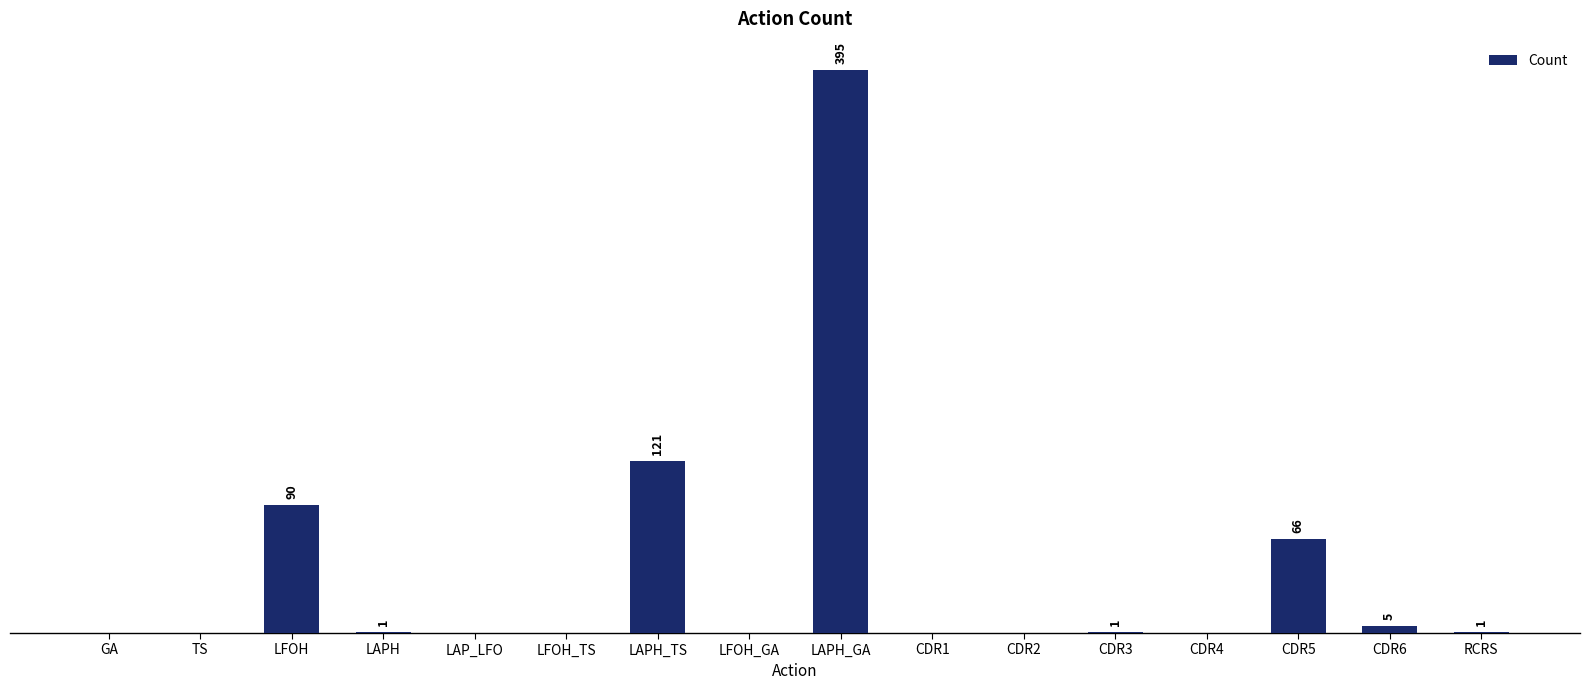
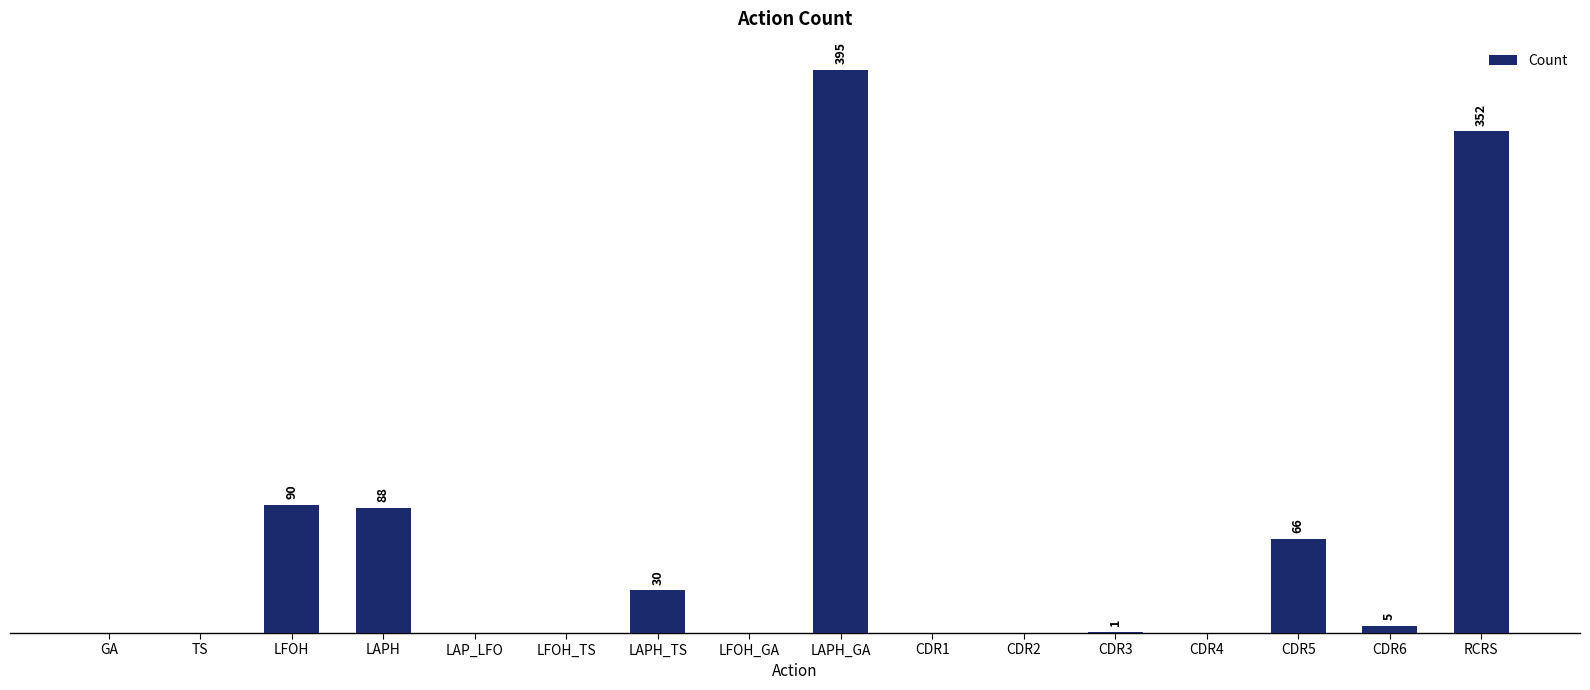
LAPH: 1 -> 88
LAPH_TS: 121 -> 30
RCRS: 1 -> 352
